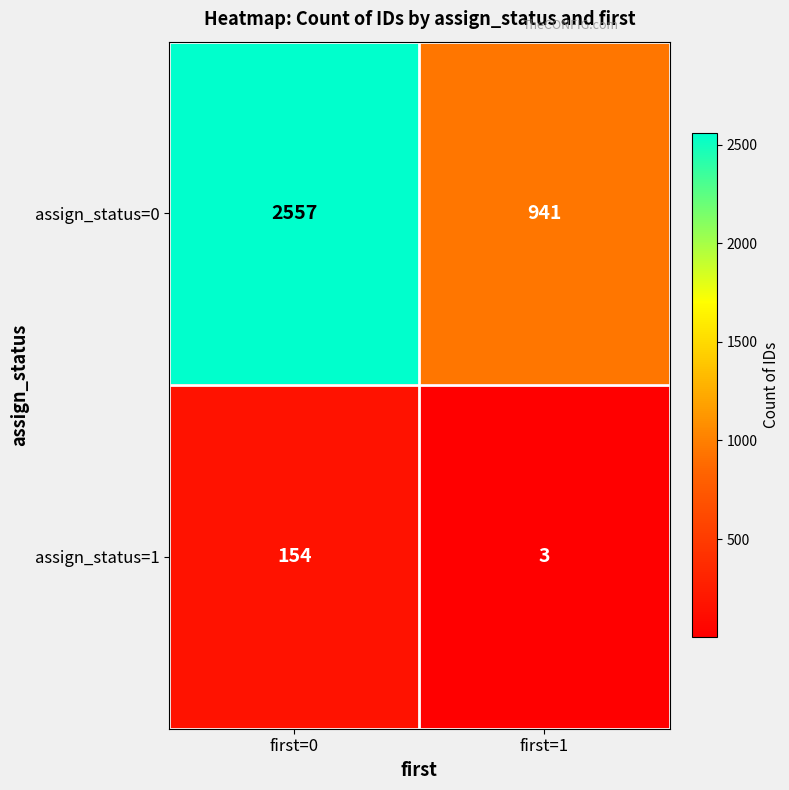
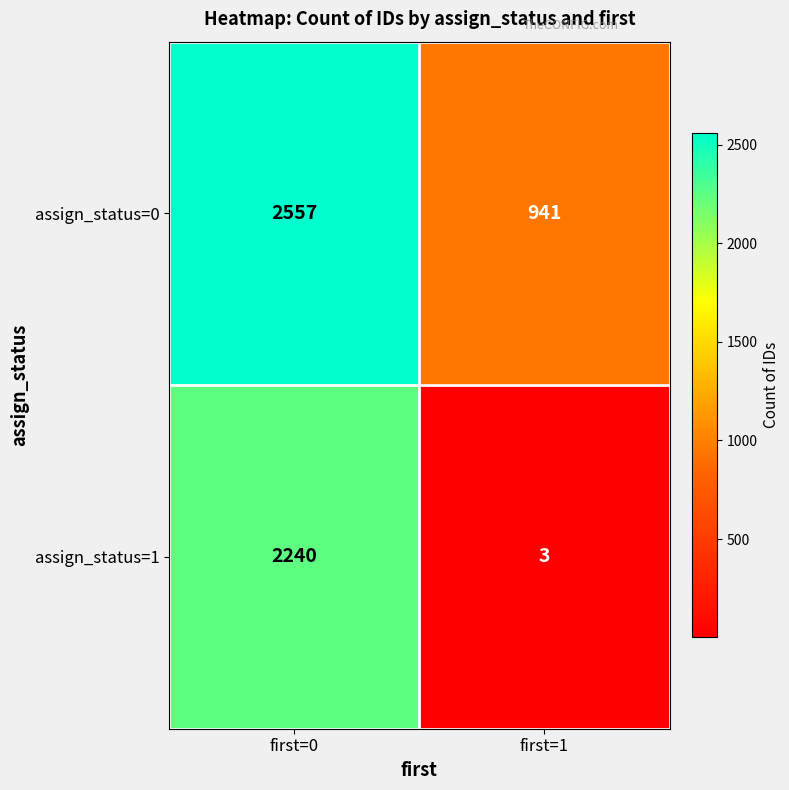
assign_status=1, first=0: 154 -> 2240
